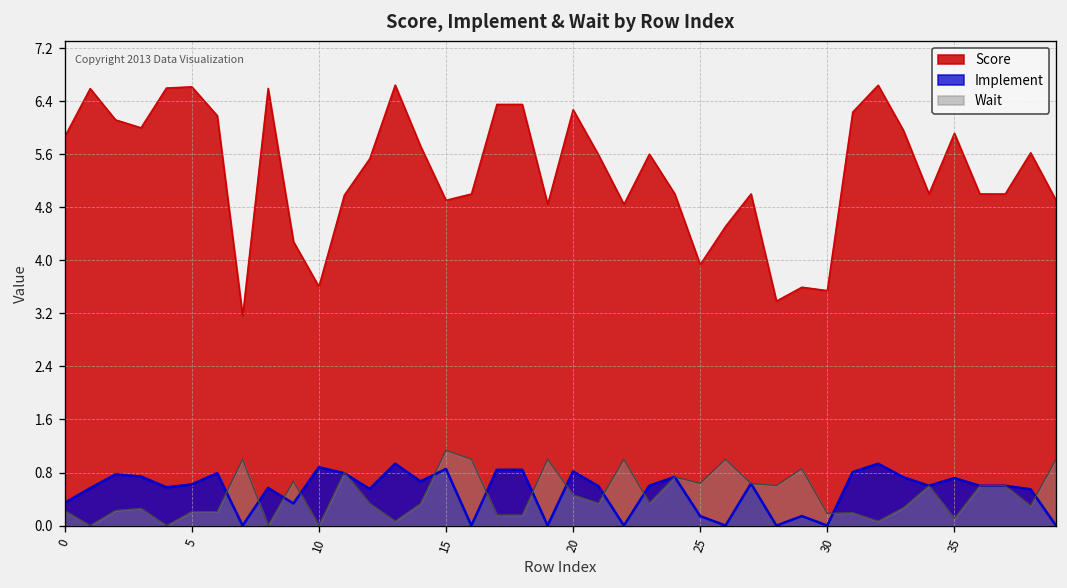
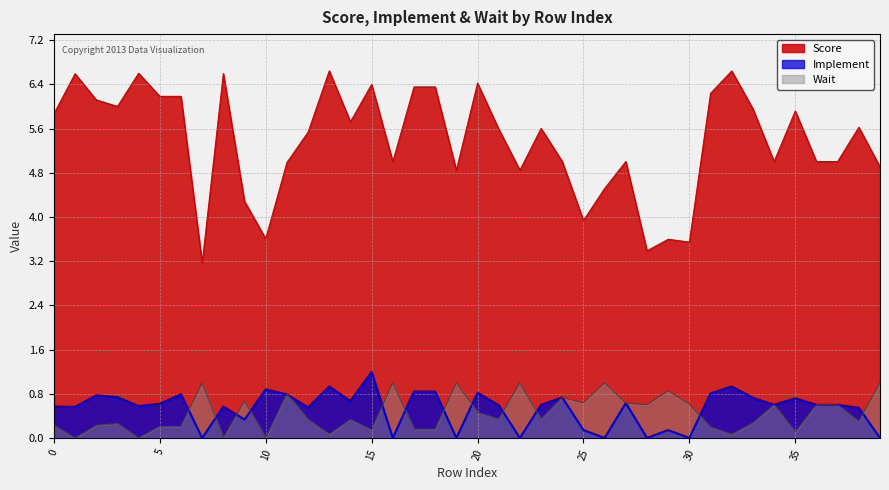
Implement, 0: 0.3 -> 0.6
Score, 5: 6.6 -> 6.2
Score, 15: 4.9 -> 6.4
Implement, 15: 0.9 -> 1.2
Wait, 15: 1.1 -> 0.1
Score, 20: 6.3 -> 6.4
Wait, 30: 0.2 -> 0.6
